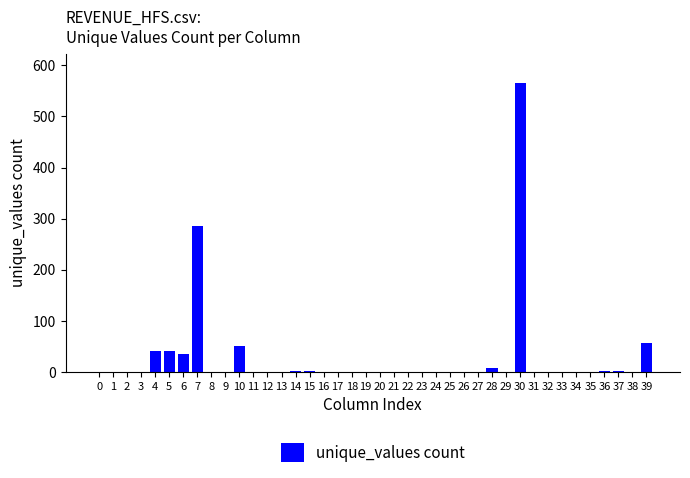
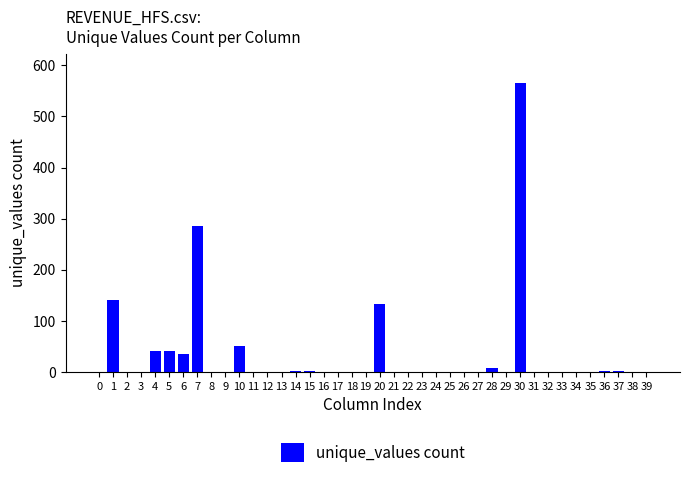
1: 0 -> 140
20: 0 -> 130
39: 60 -> 0
